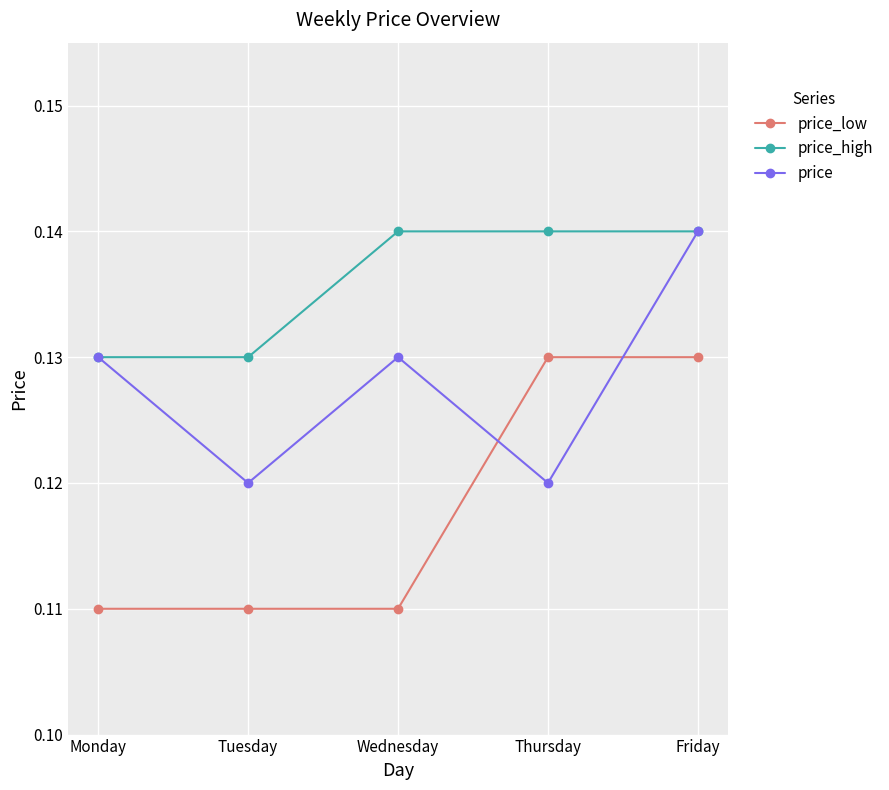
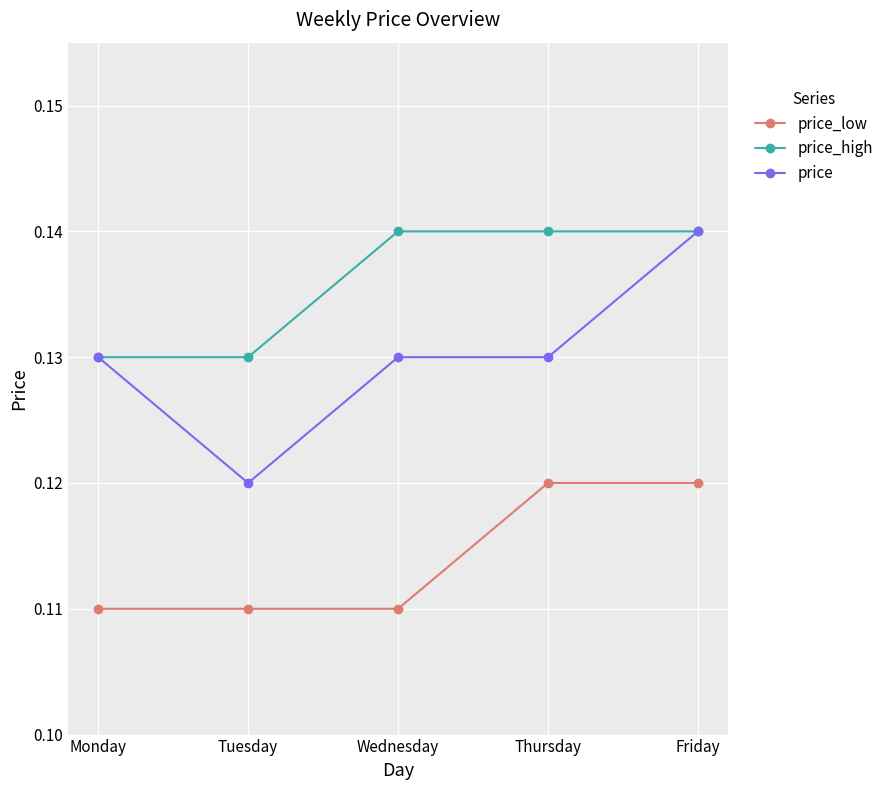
price_low, Thursday: 0.13 -> 0.12
price, Thursday: 0.12 -> 0.13
price_low, Friday: 0.13 -> 0.12
